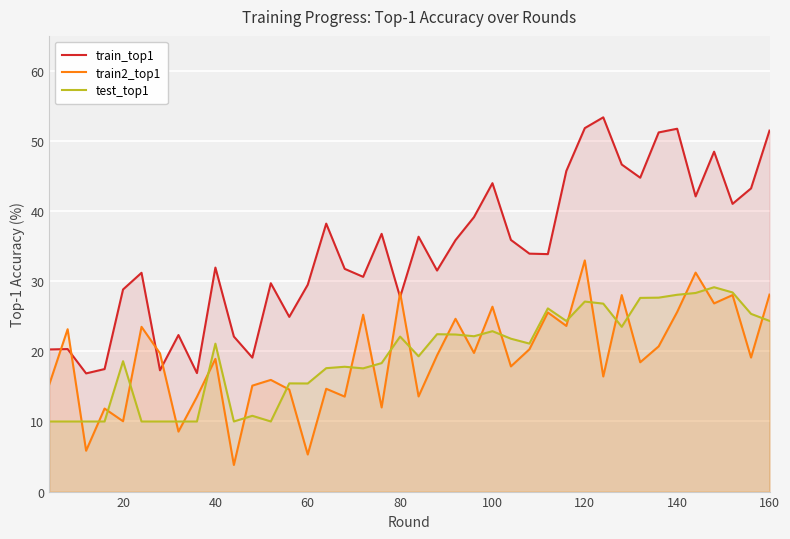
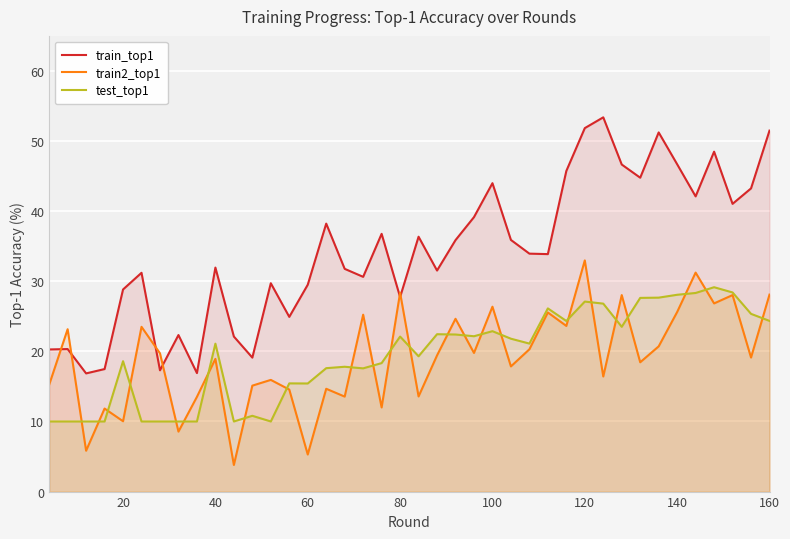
train_top1, 140: 52 -> 47
